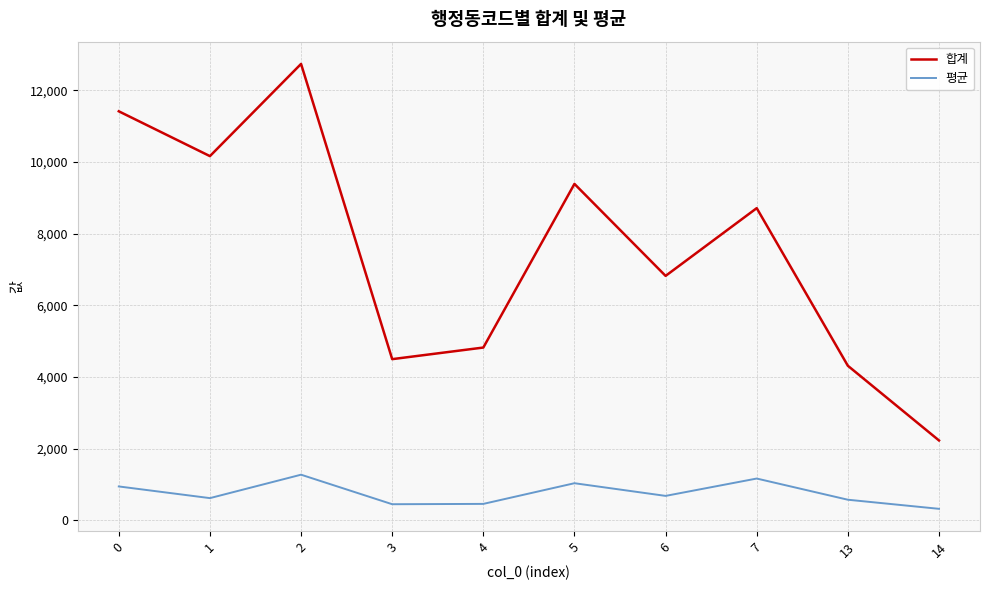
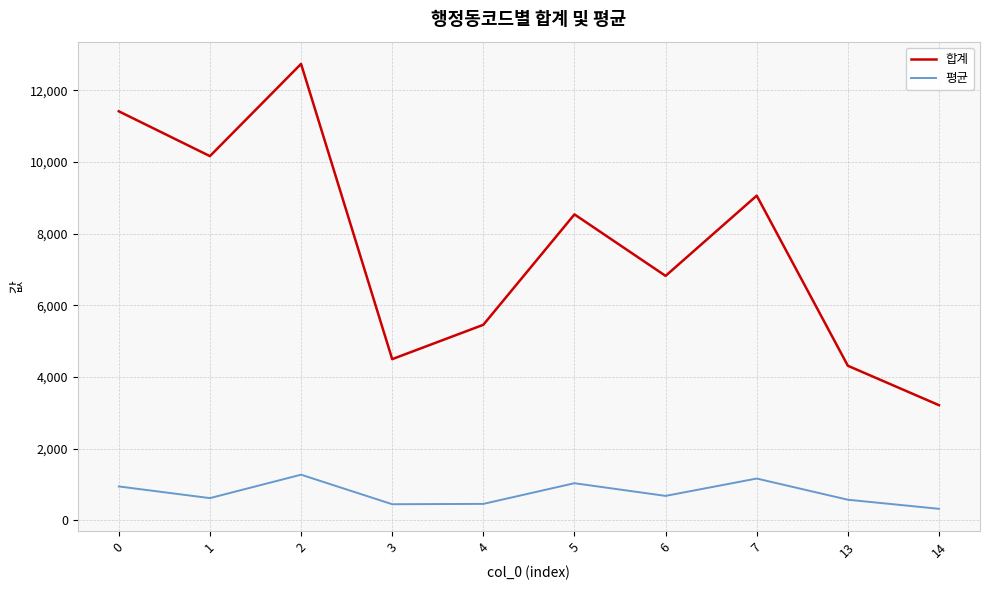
합계, 4: 4,800 -> 5,500
합계, 5: 9,400 -> 8,500
합계, 7: 8,700 -> 9,100
합계, 14: 2,200 -> 3,200
